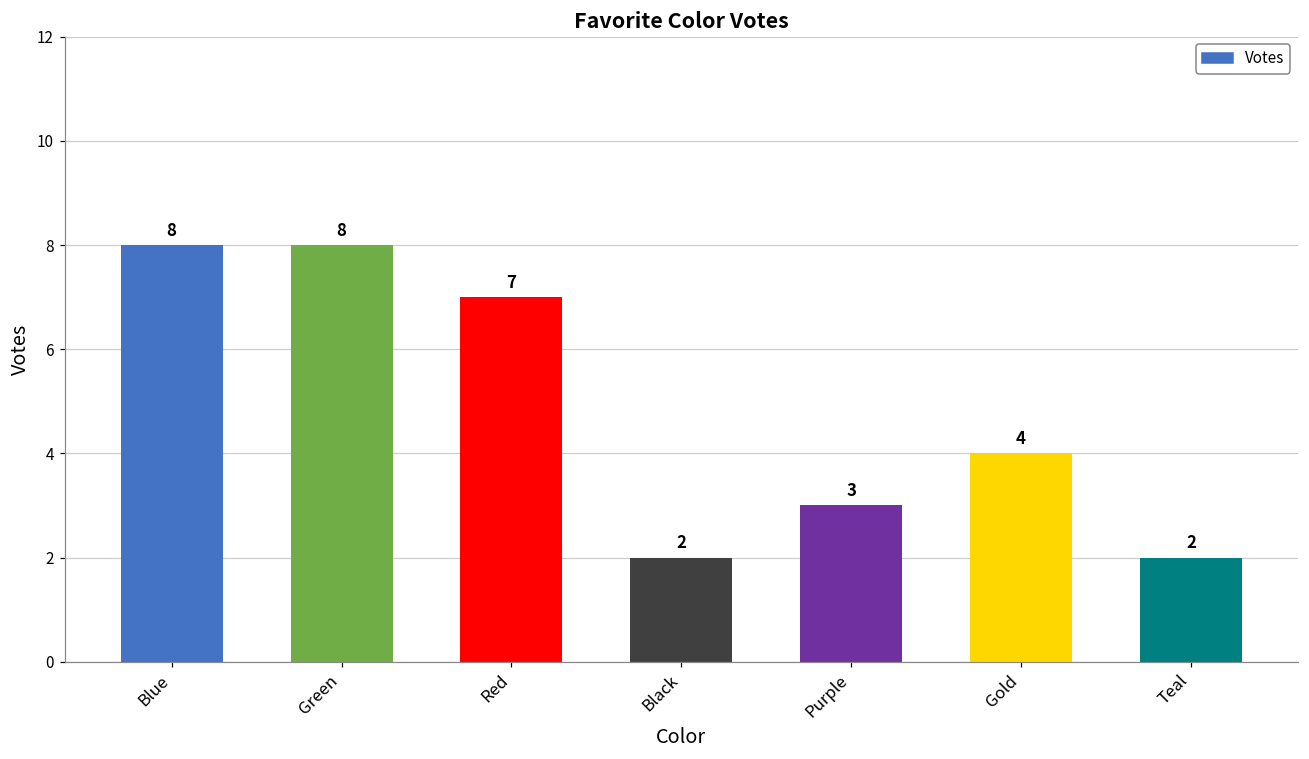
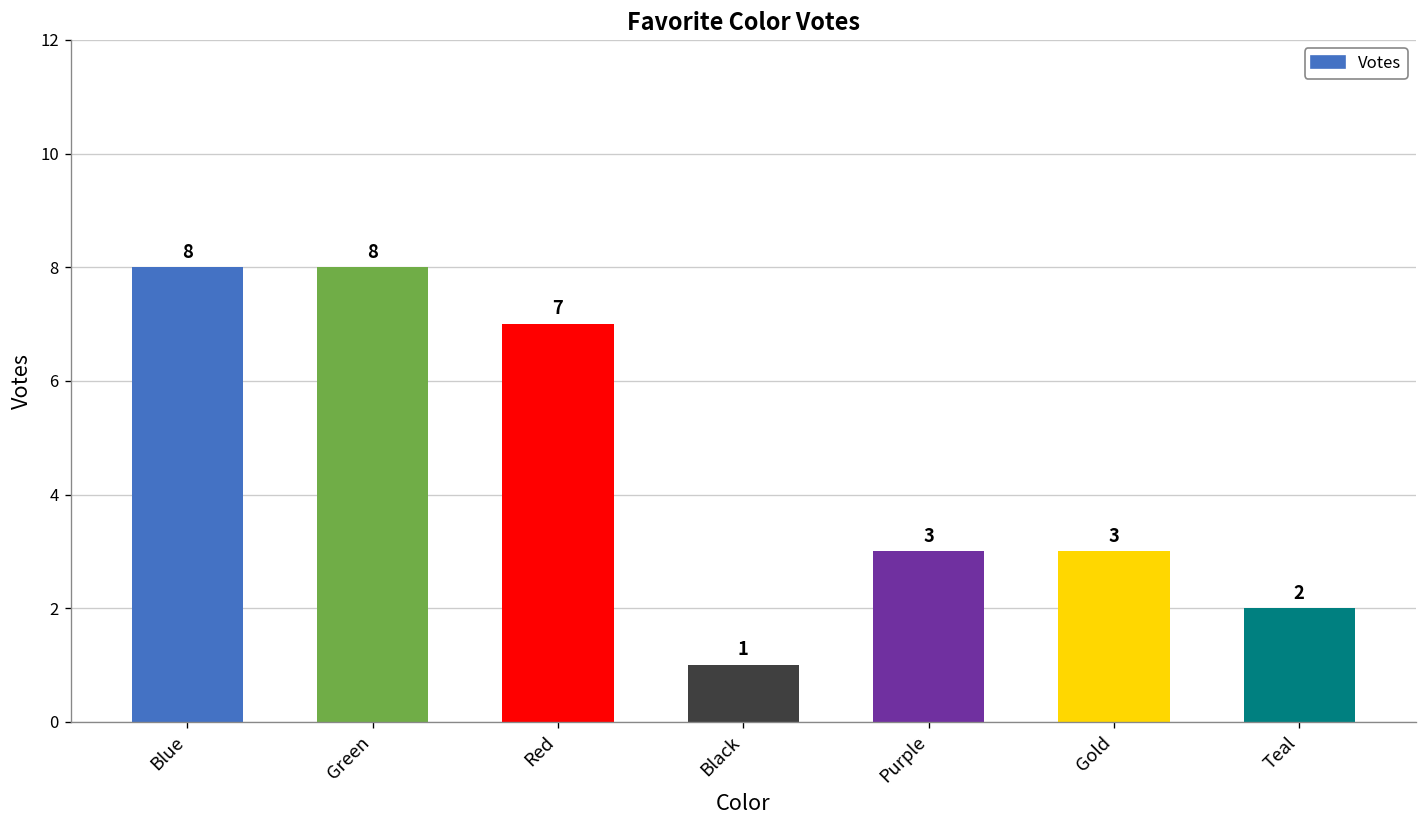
Black: 2 -> 1
Gold: 4 -> 3
